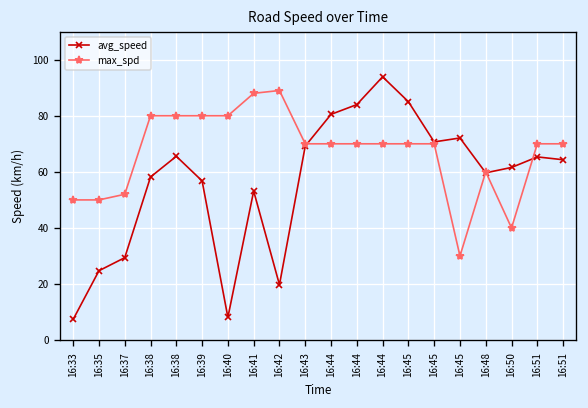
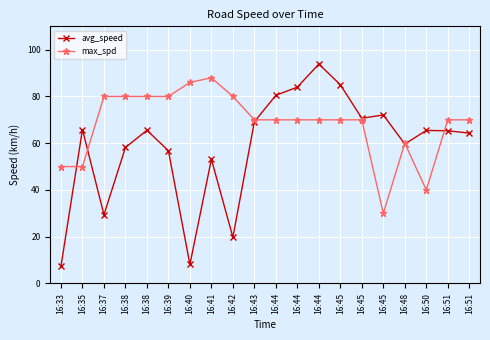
avg_speed, 16:35: 25 -> 66
max_spd, 16:37: 52 -> 80
max_spd, 16:40: 80 -> 86
max_spd, 16:42: 89 -> 80
avg_speed, 16:50: 62 -> 65
